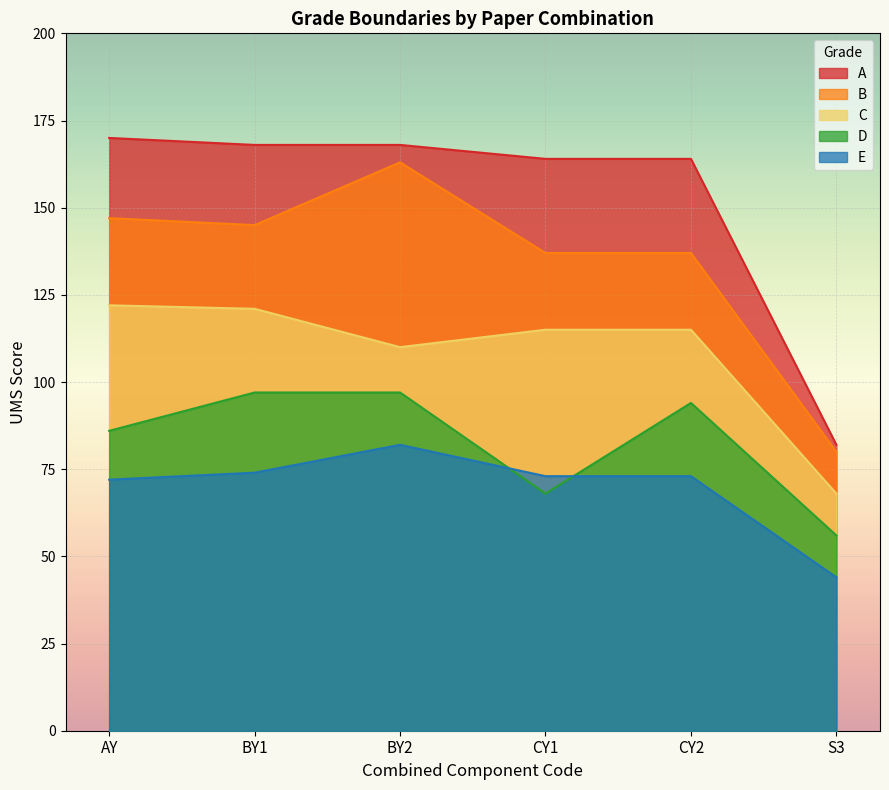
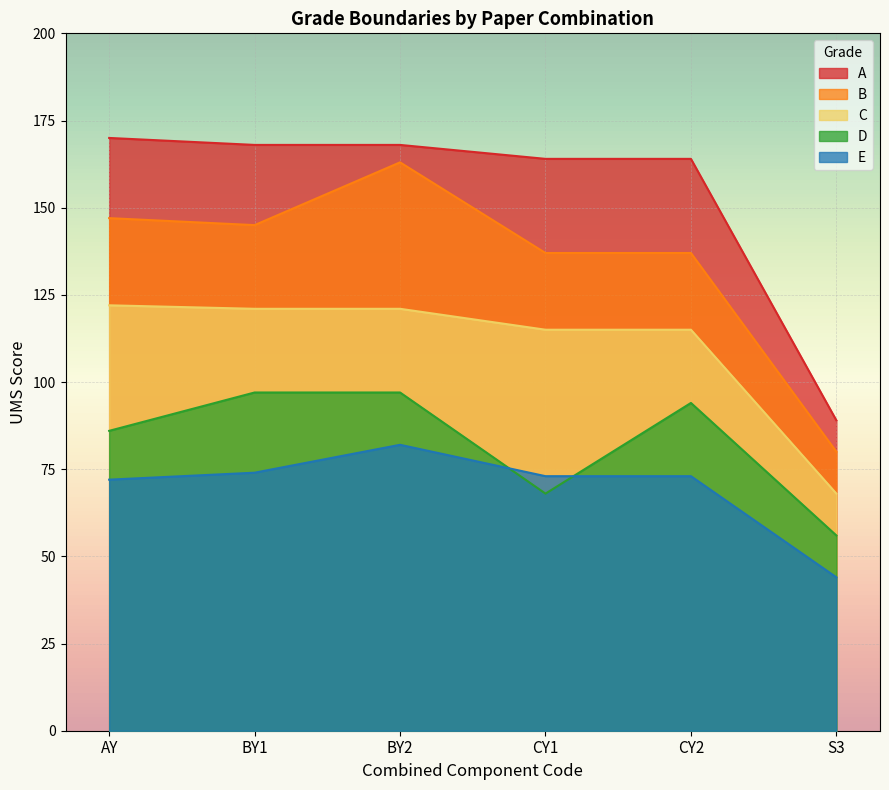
C, BY2: 110 -> 121
A, S3: 82 -> 89
